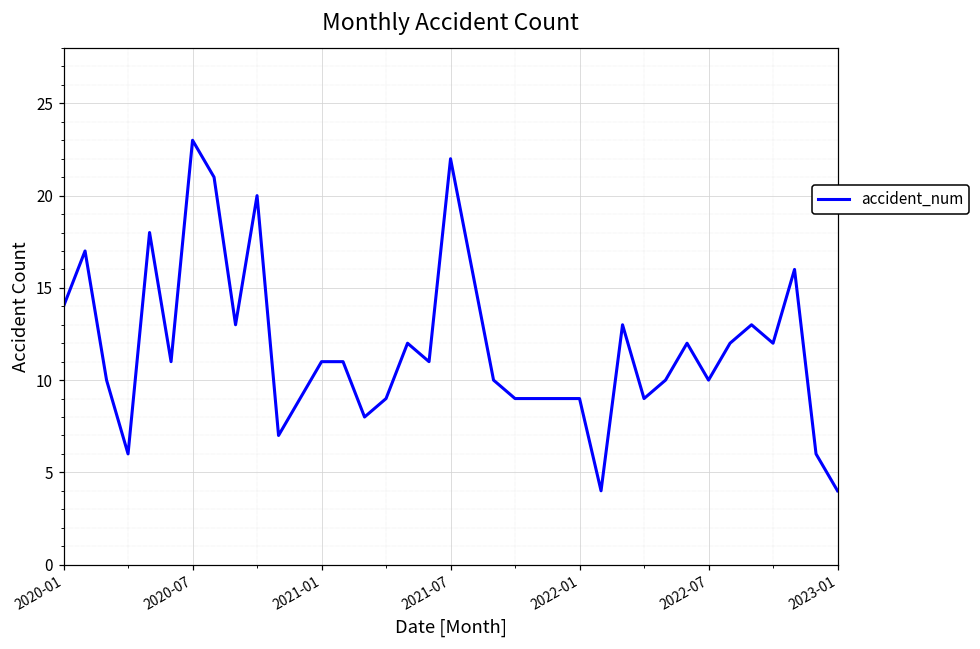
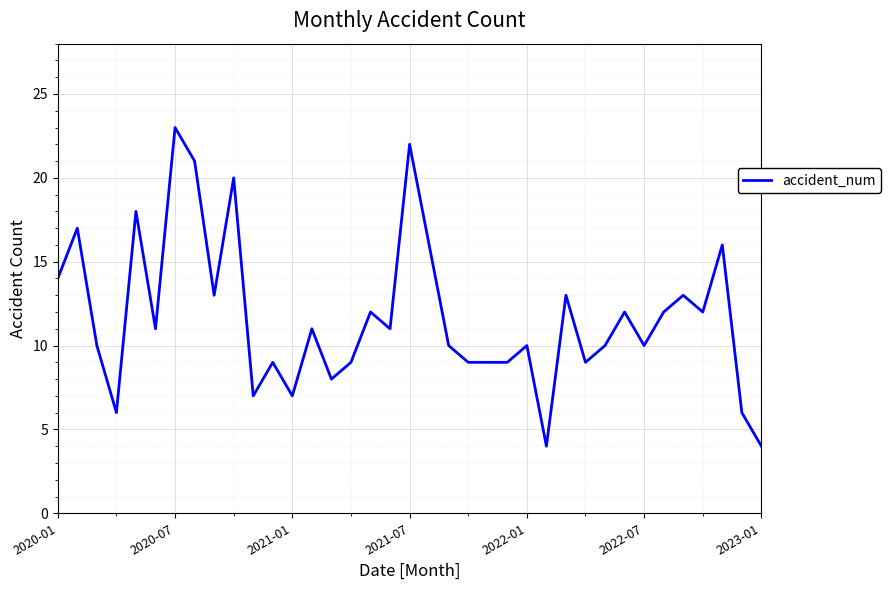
2021-01: 11 -> 7
2022-01: 9 -> 10
